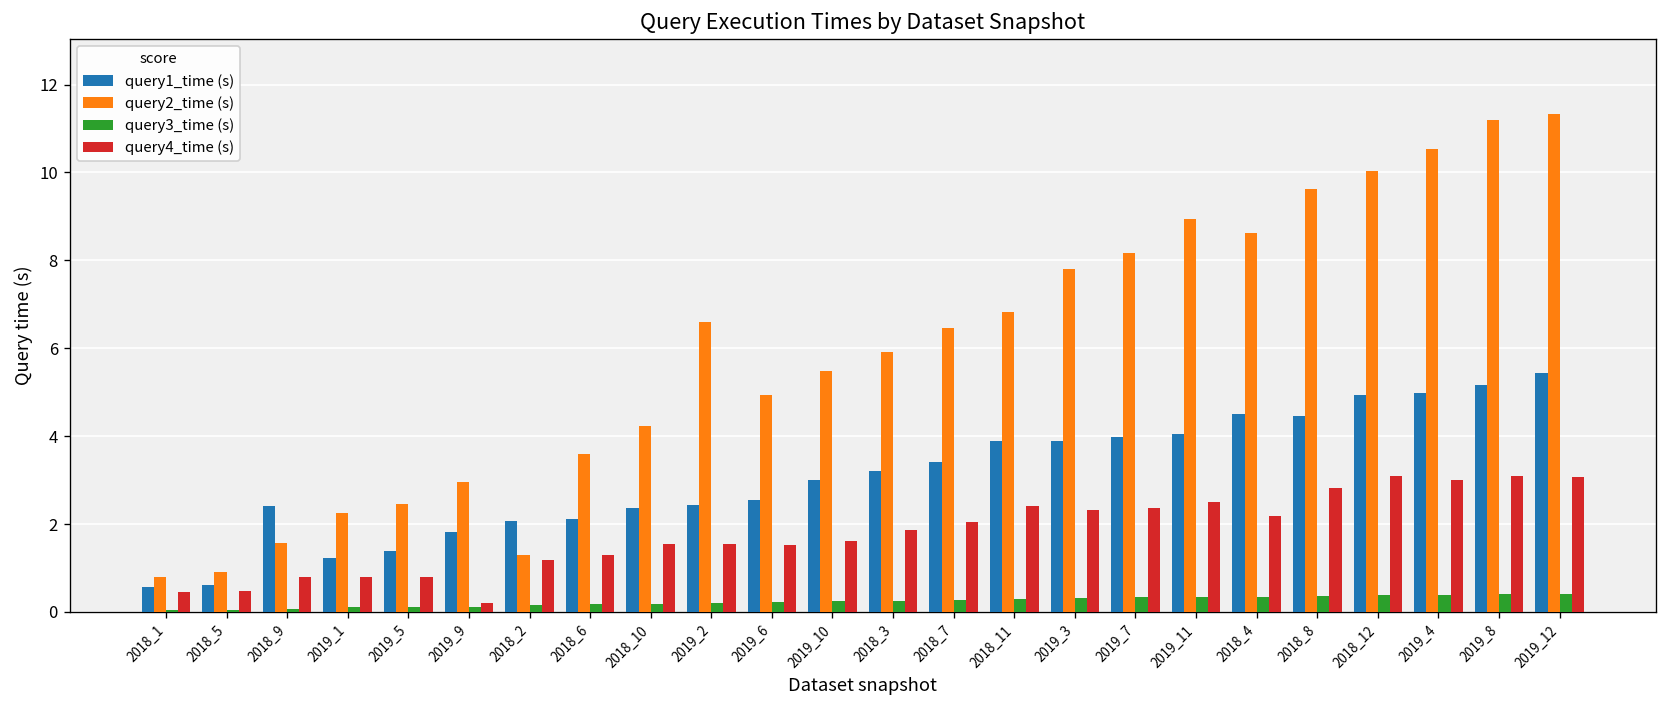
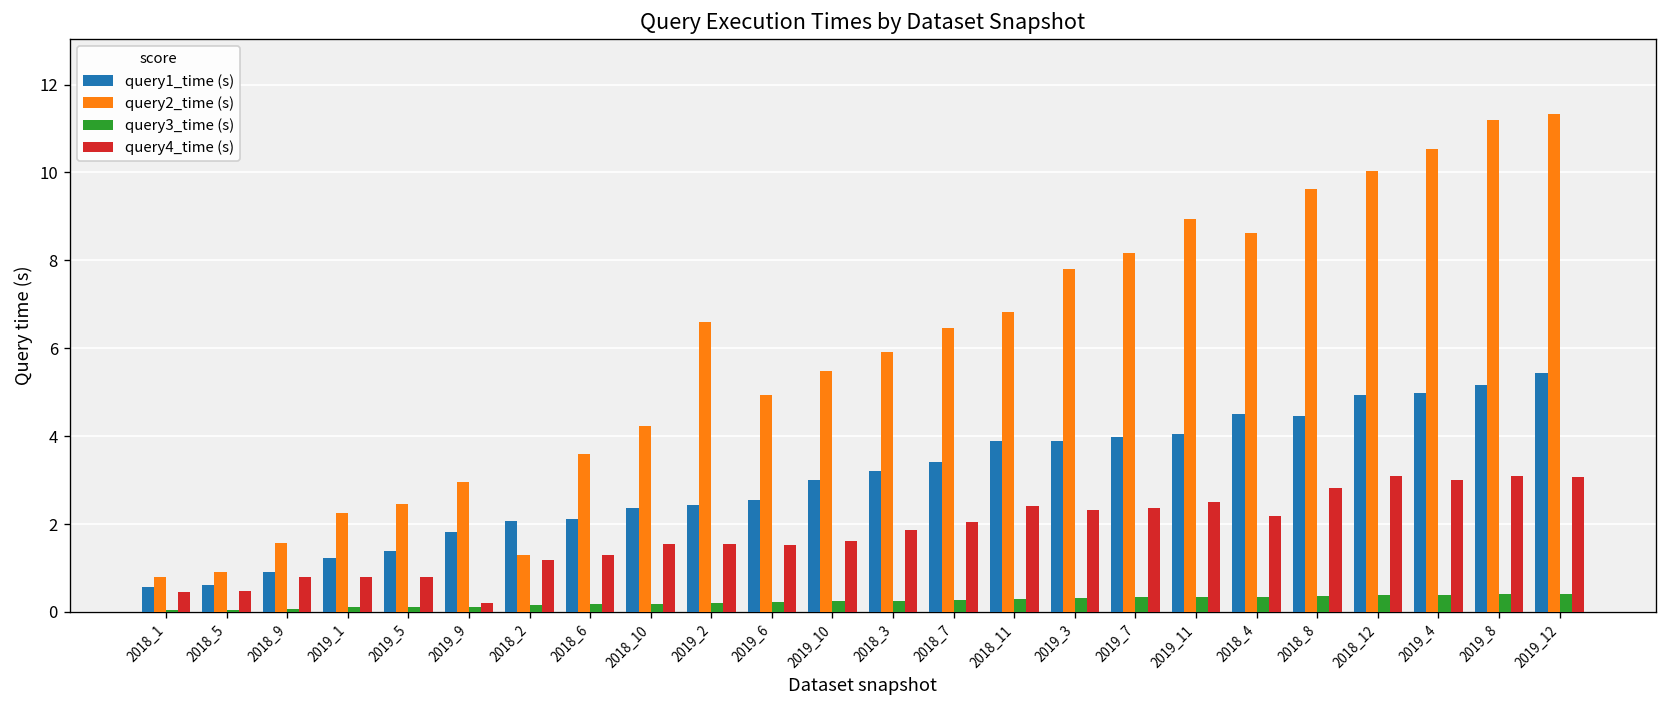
query1_time (s), 2018_9: 2.4 -> 0.9
